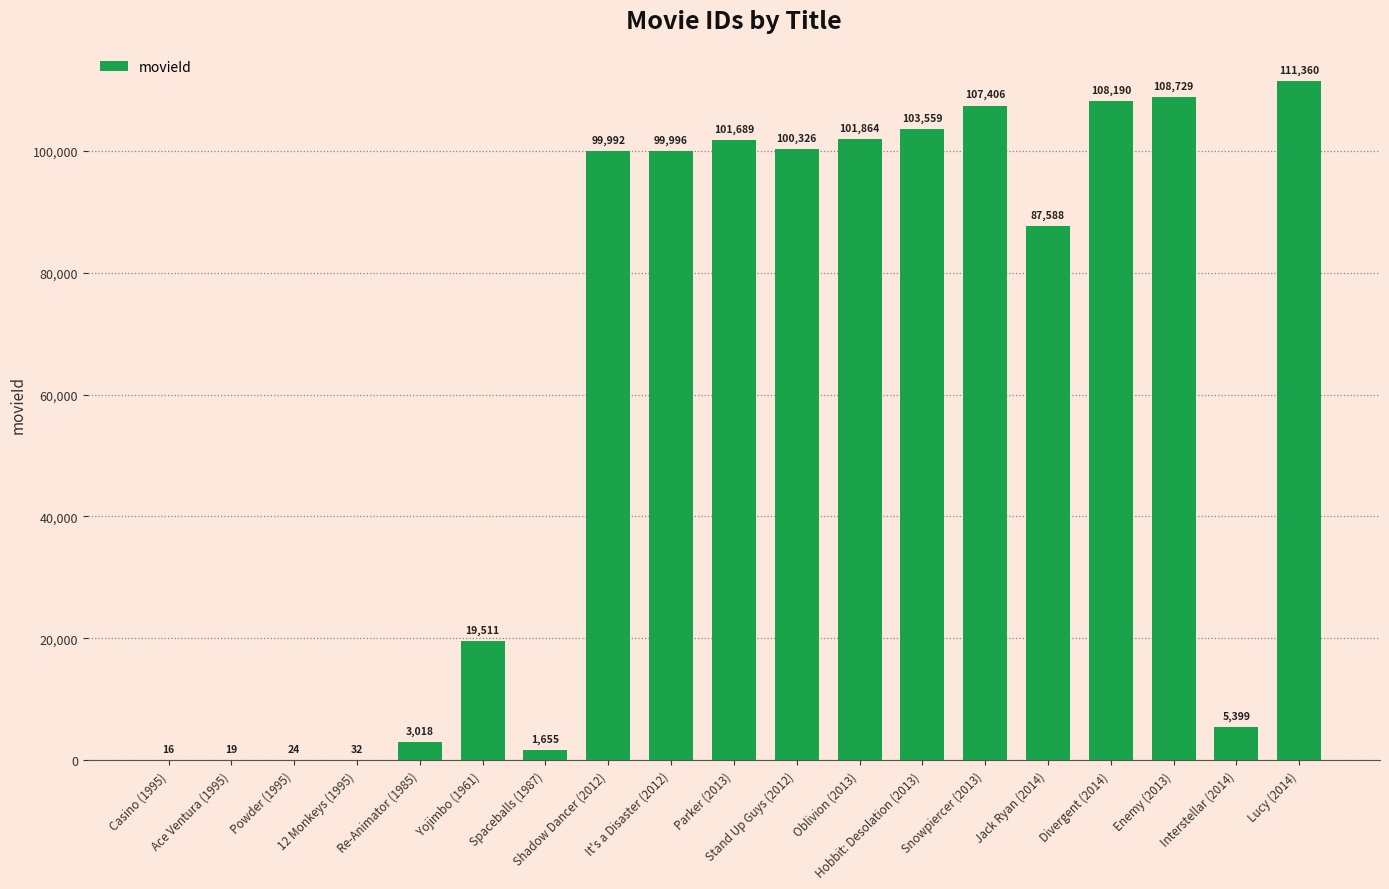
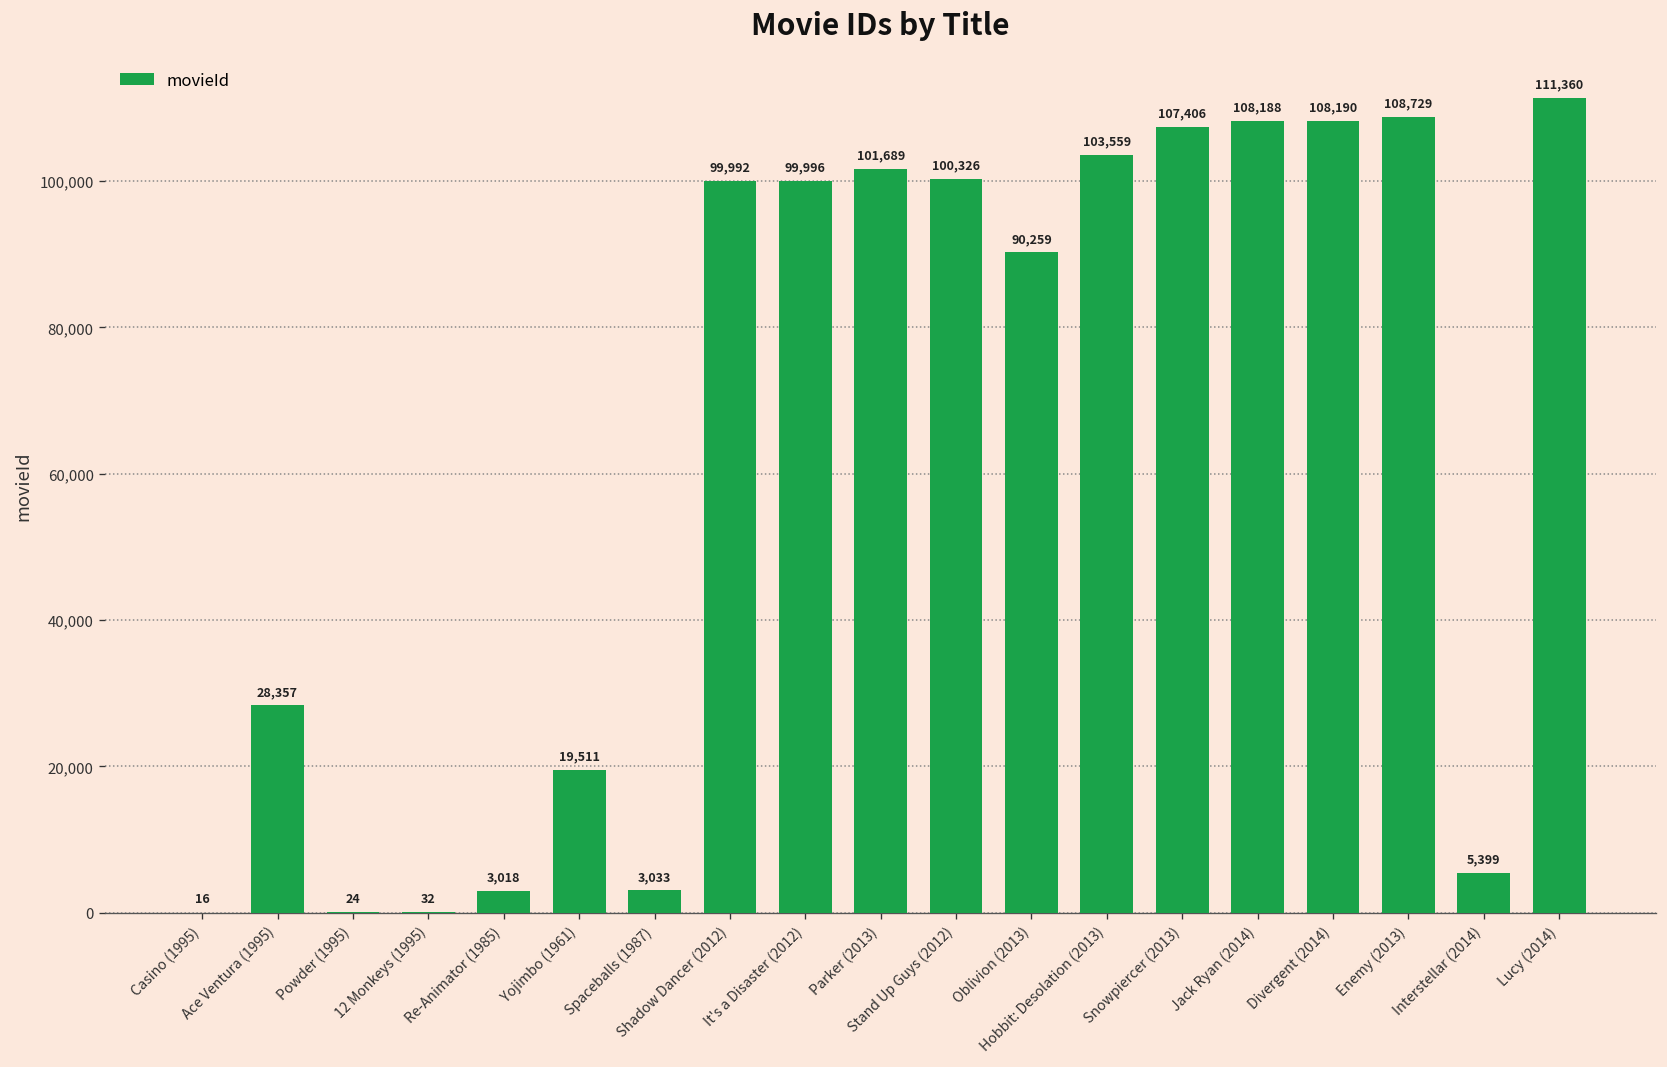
Ace Ventura (1995): 19 -> 28,357
Spaceballs (1987): 1,655 -> 3,033
Oblivion (2013): 101,864 -> 90,259
Jack Ryan (2014): 87,588 -> 108,188
